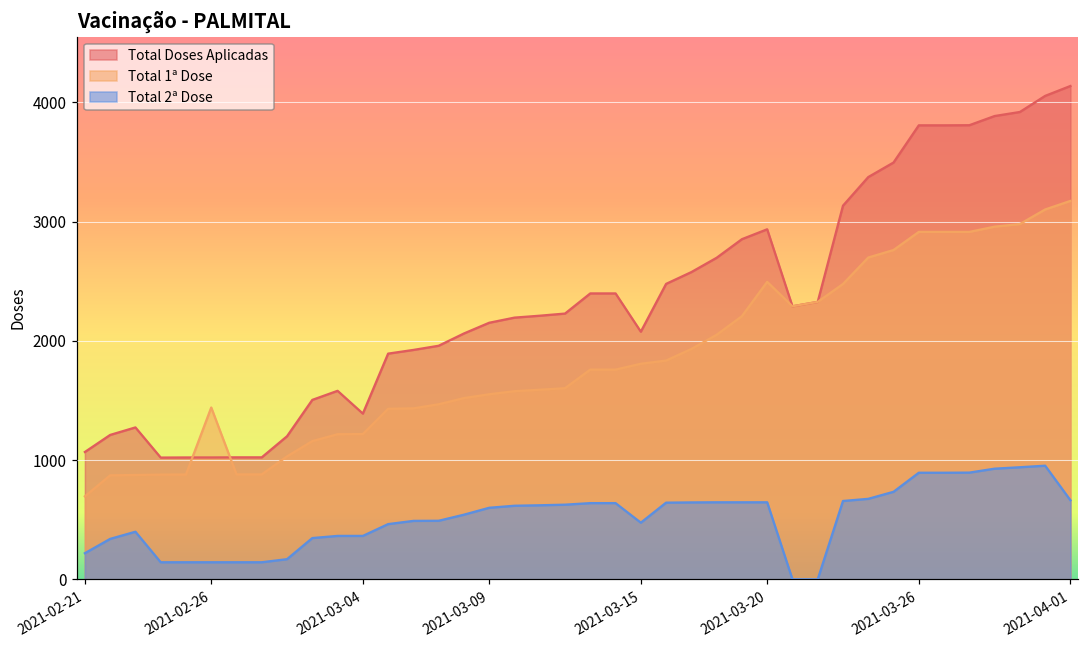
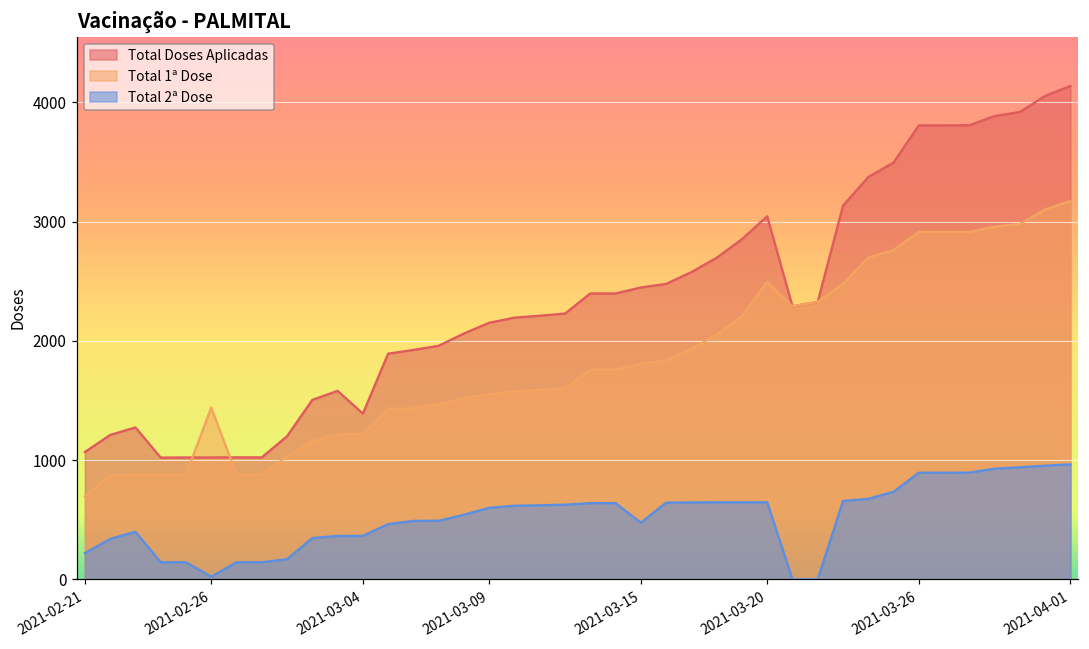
Total 2ª Dose, 2021-02-26: 140 -> 20
Total Doses Aplicadas, 2021-03-15: 2080 -> 2450
Total Doses Aplicadas, 2021-03-20: 2940 -> 3050
Total 2ª Dose, 2021-04-01: 660 -> 960
